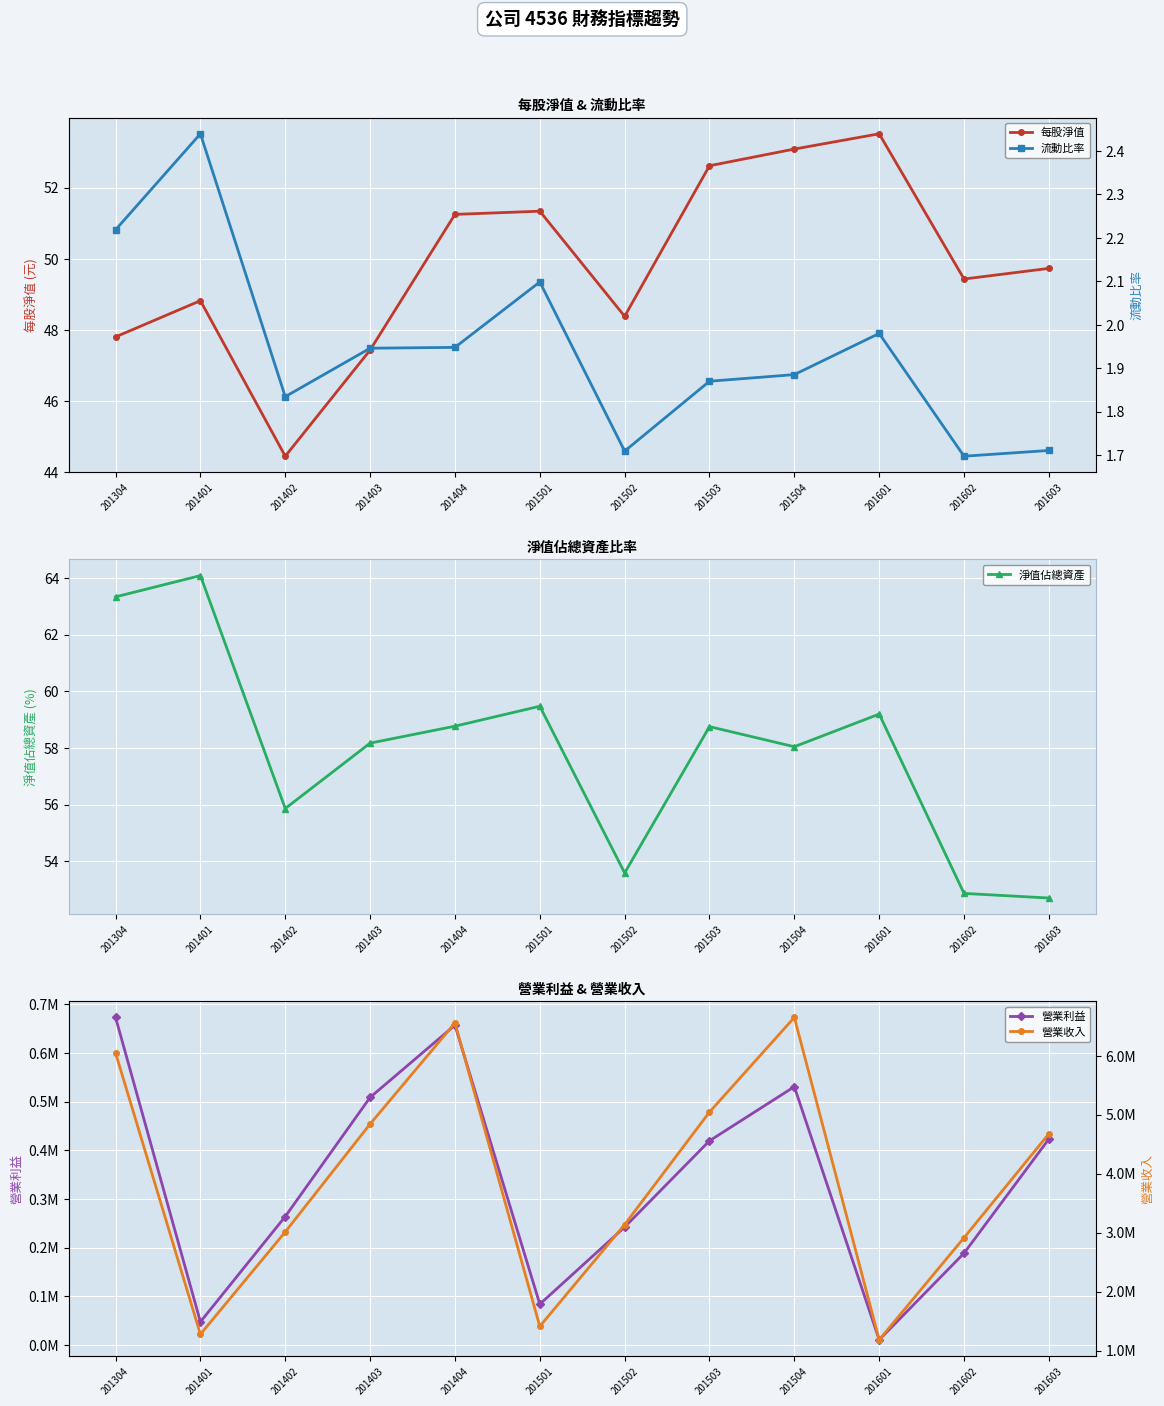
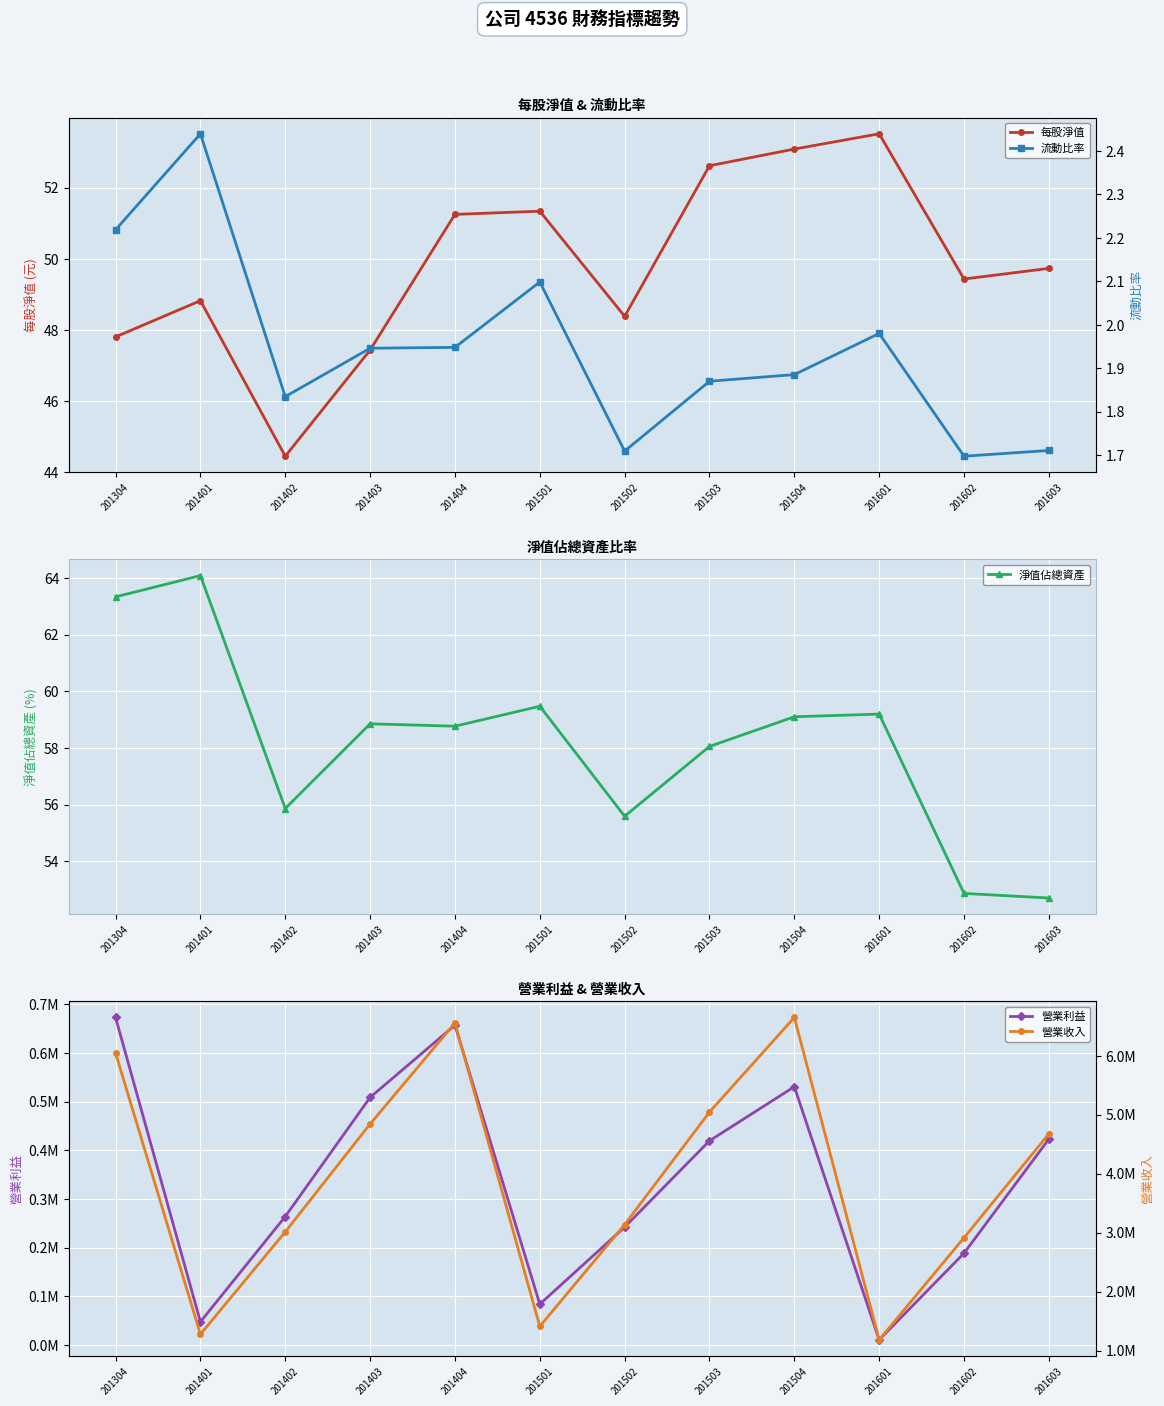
淨值佔總資產比率, 201403: 58.2 -> 58.9
淨值佔總資產比率, 201502: 53.6 -> 55.6
淨值佔總資產比率, 201503: 58.8 -> 58.1
淨值佔總資產比率, 201504: 58.0 -> 59.1
